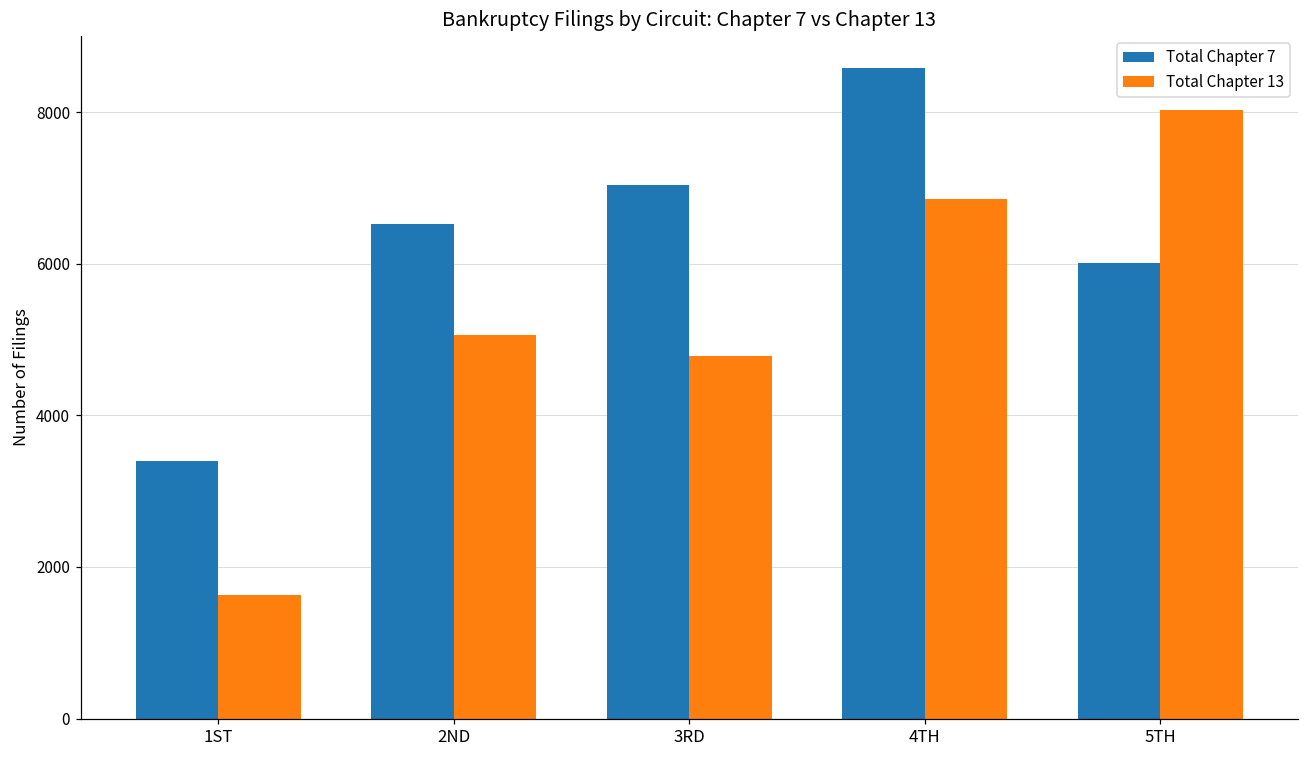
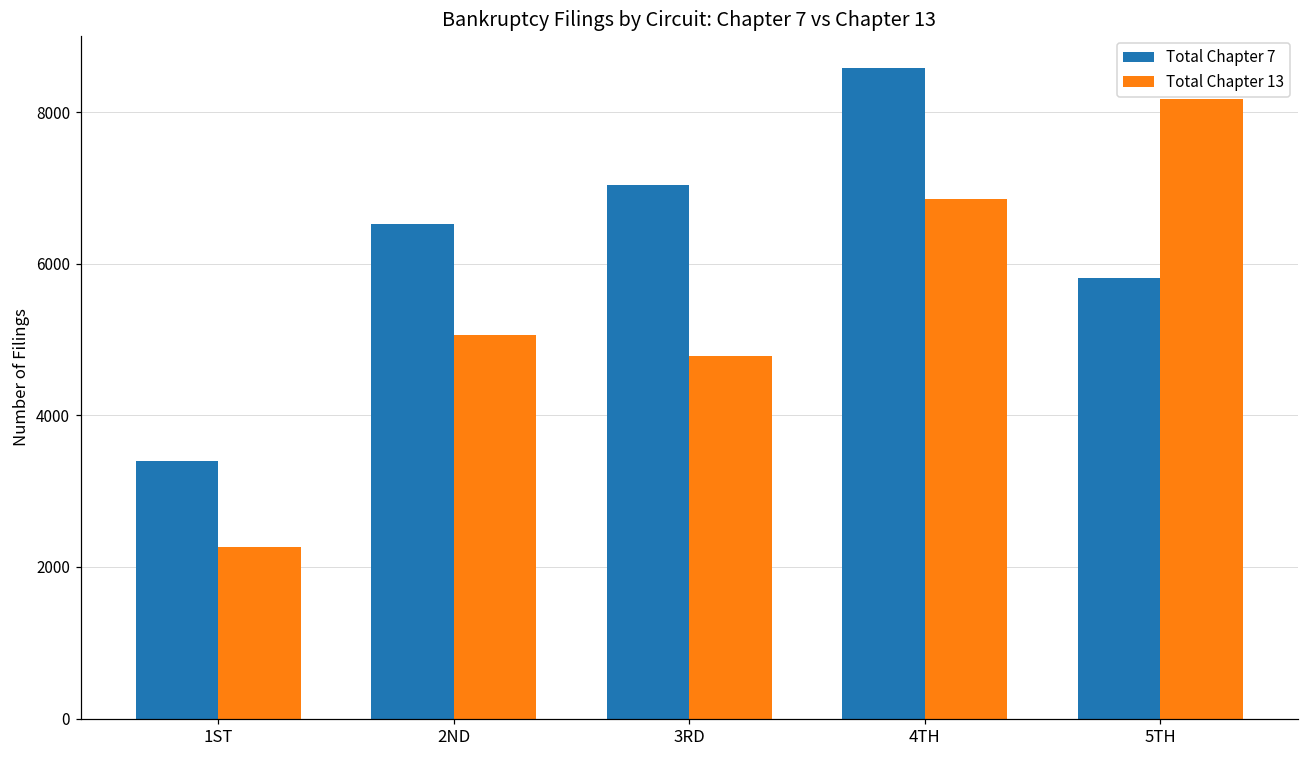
Total Chapter 13, 1ST: 1600 -> 2300
Total Chapter 7, 5TH: 6000 -> 5800
Total Chapter 13, 5TH: 8000 -> 8200
